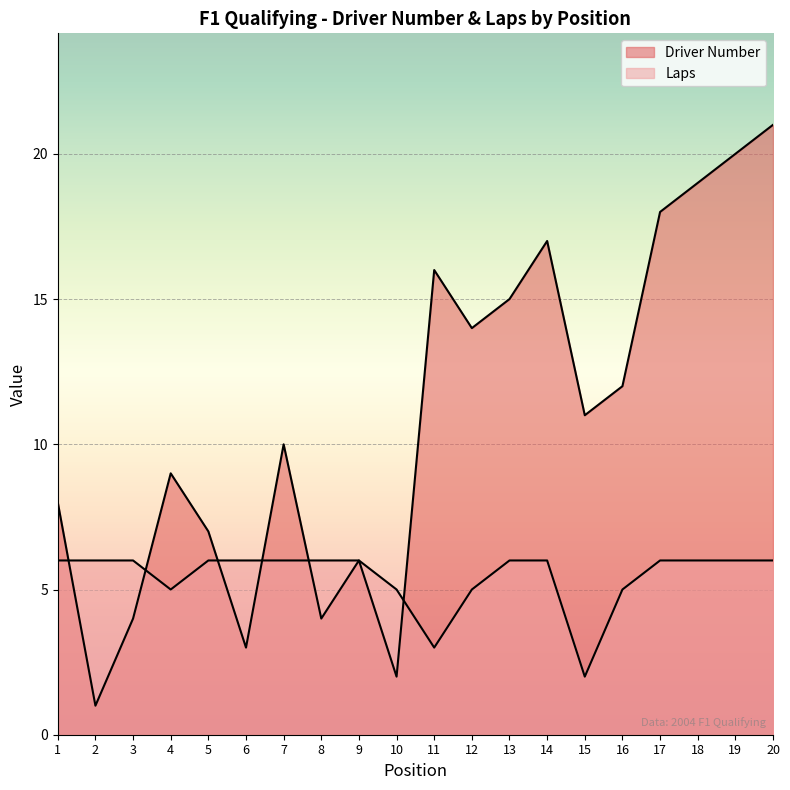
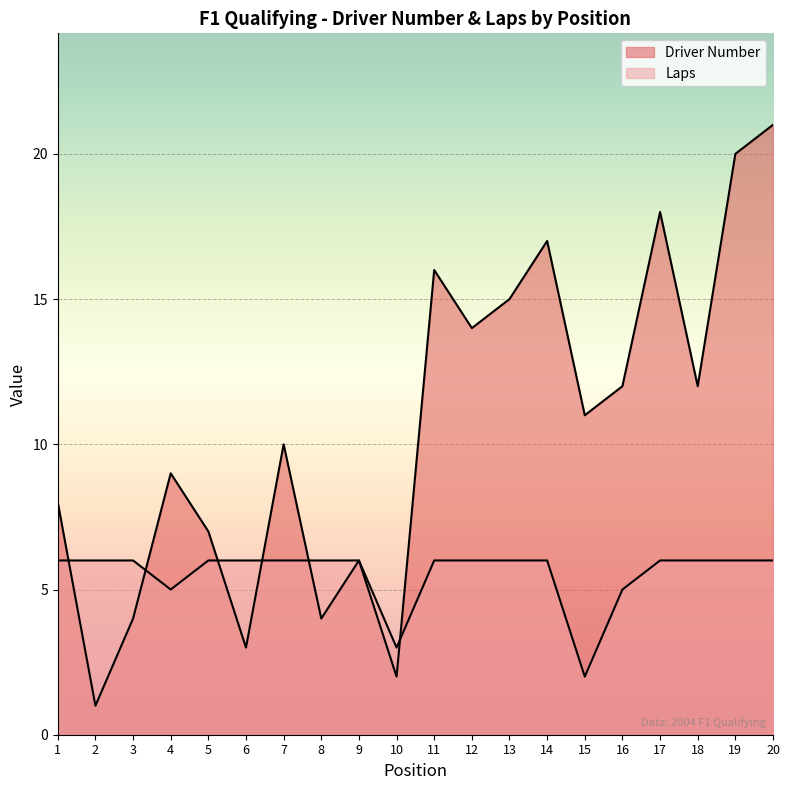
Laps, 10: 5 -> 3
Laps, 11: 3 -> 6
Laps, 12: 5 -> 6
Driver Number, 18: 19 -> 12
